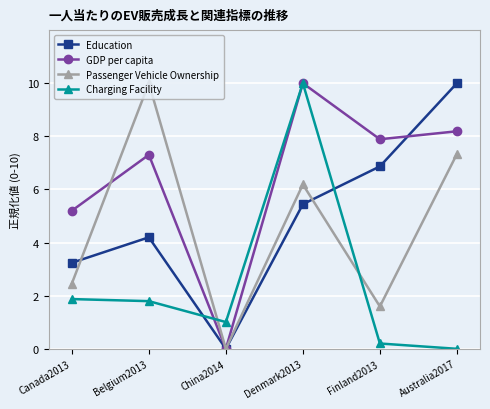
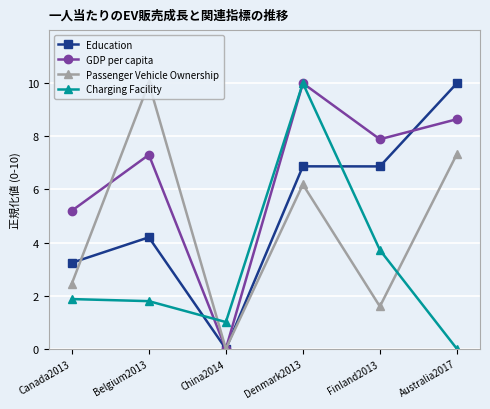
Education, Denmark2013: 5.4 -> 6.9
Charging Facility, Finland2013: 0.2 -> 3.7
GDP per capita, Australia2017: 8.2 -> 8.6
